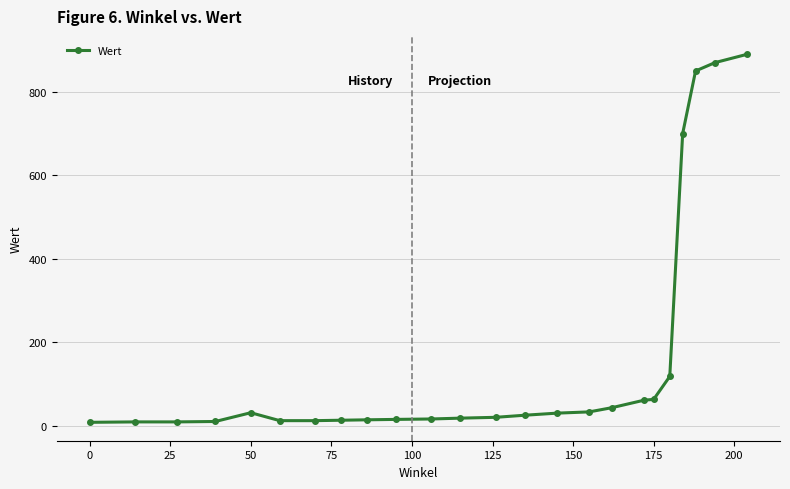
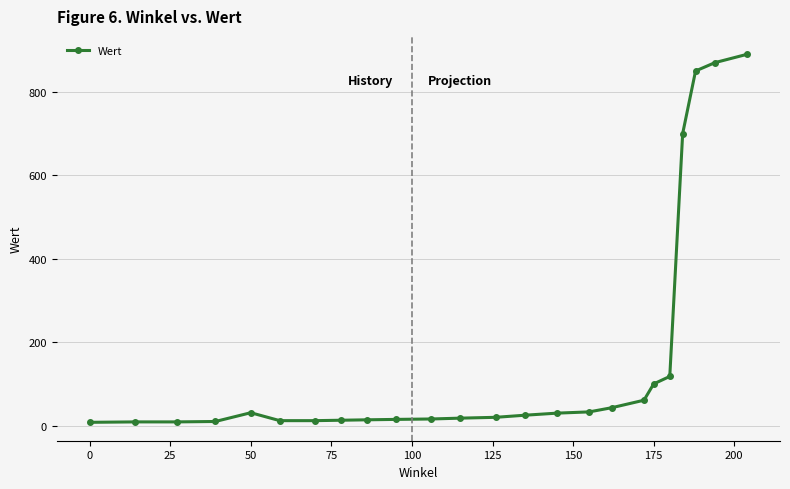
175: 60 -> 100
